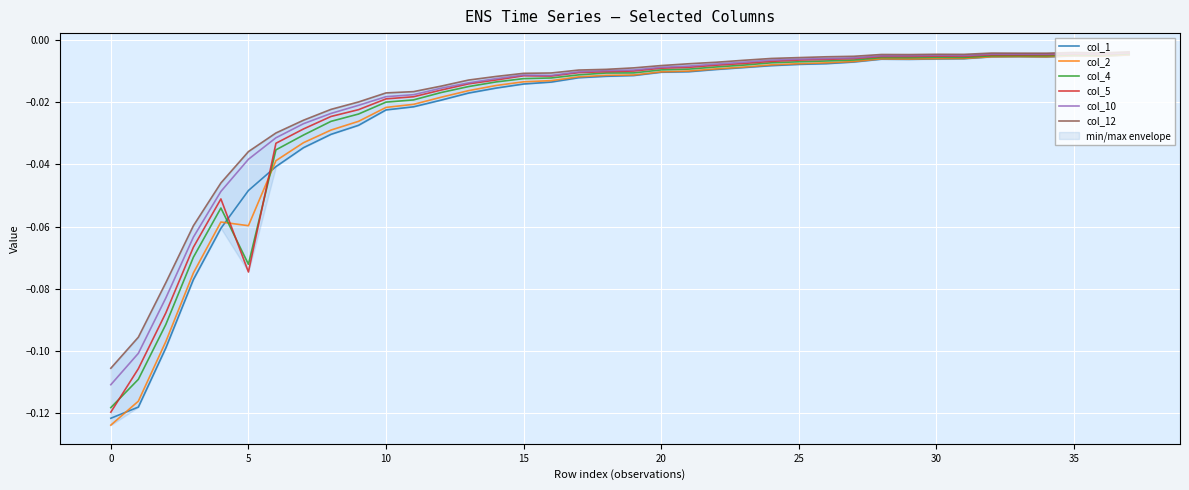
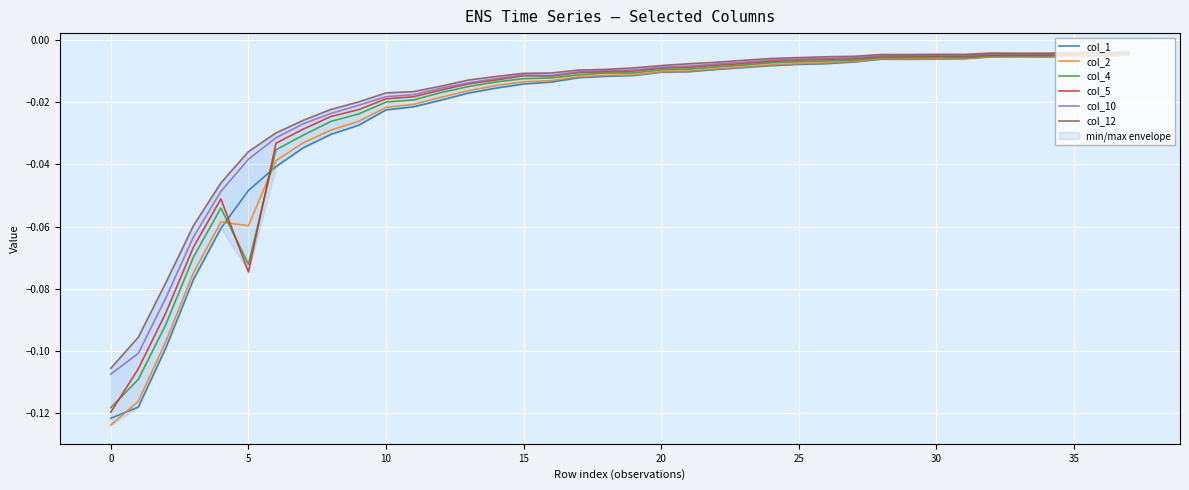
col_10, 0: -0.111 -> -0.107
